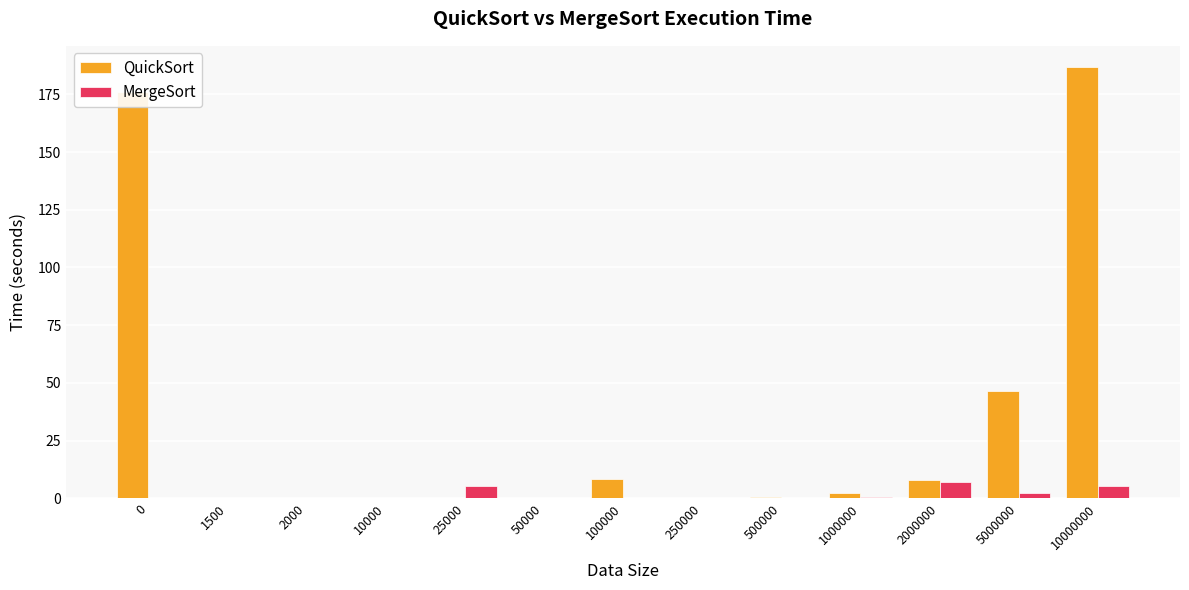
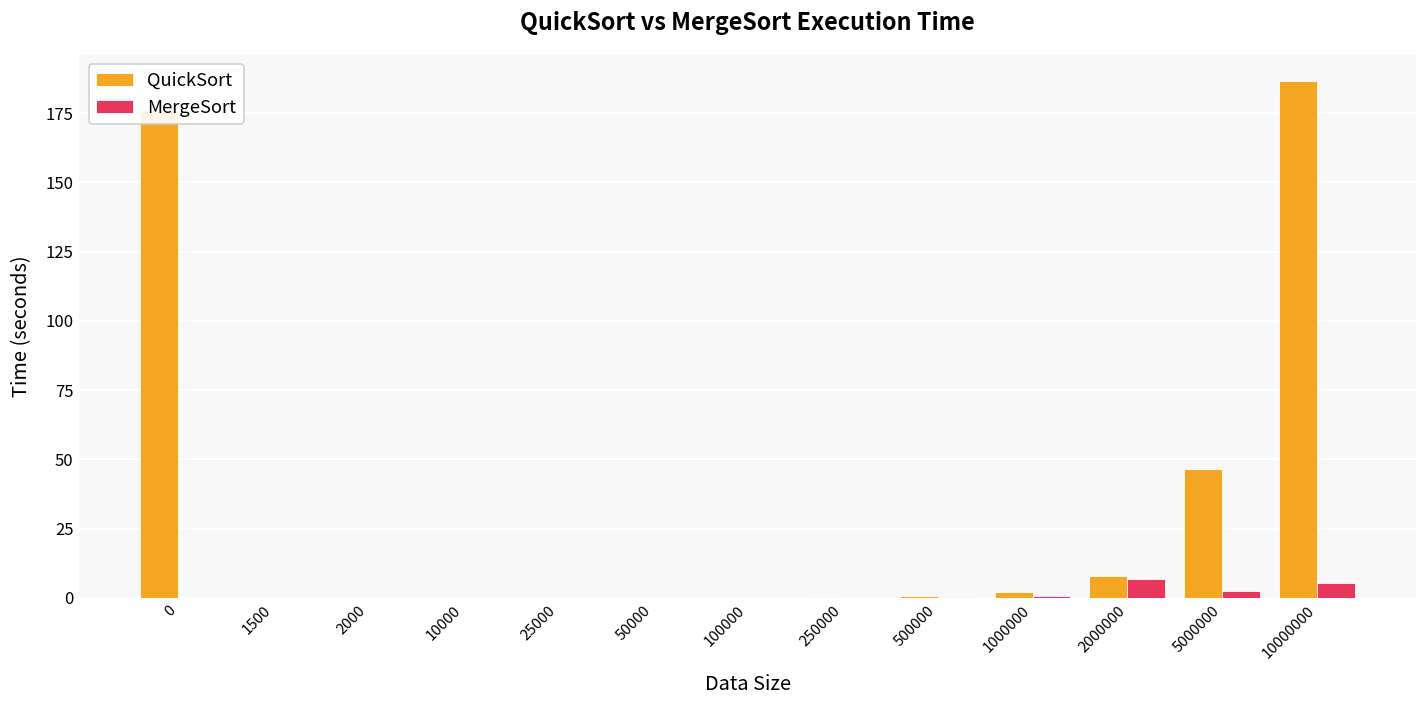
MergeSort, 25000: 5 -> 0
QuickSort, 100000: 9 -> 0
